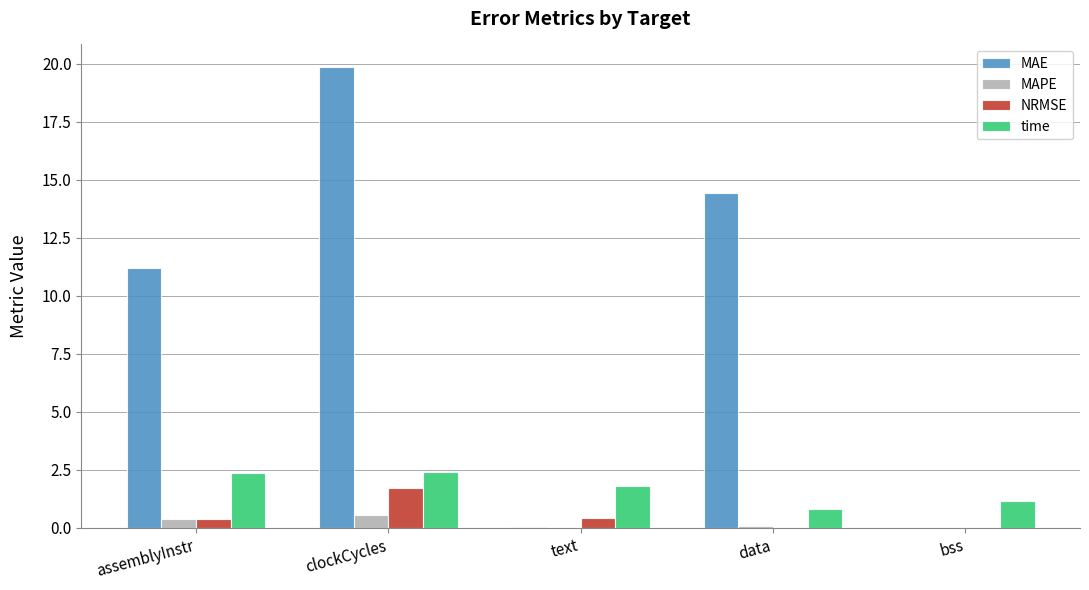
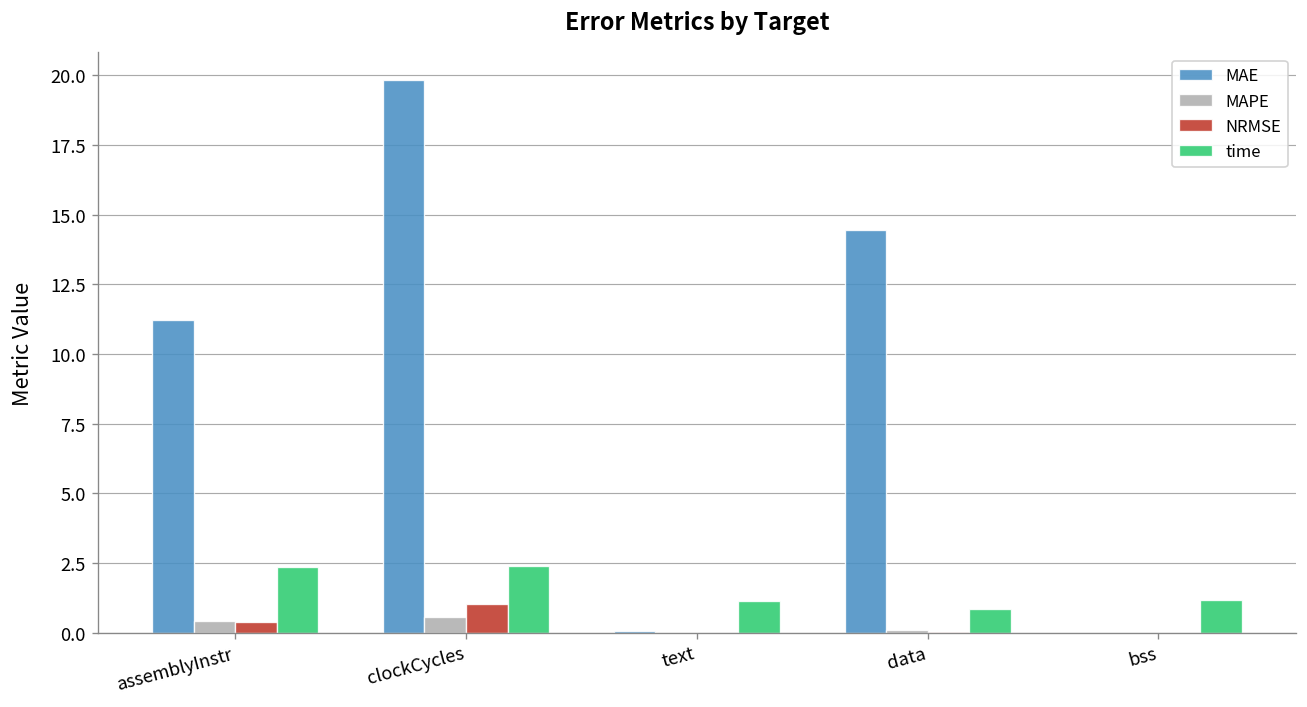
NRMSE, clockCycles: 1.7 -> 1.0
NRMSE, text: 0.4 -> 0.0
time, text: 1.8 -> 1.1
